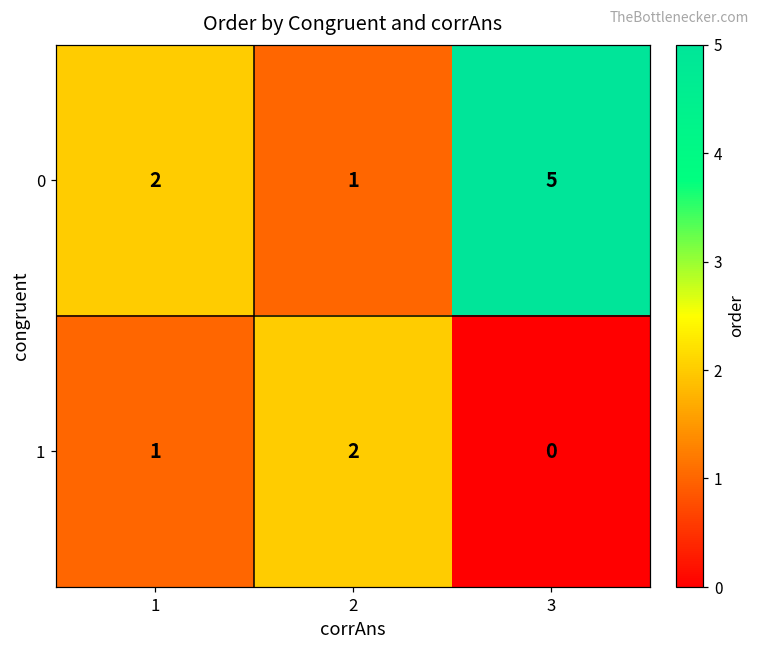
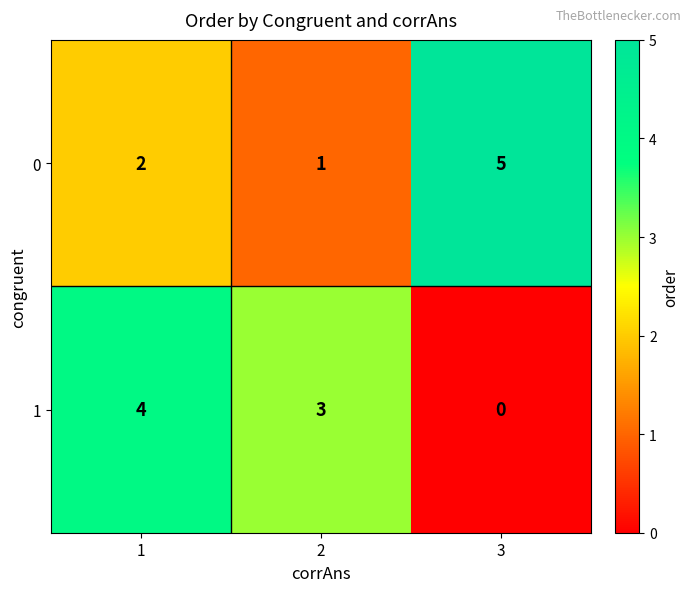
1, 1: 1 -> 4
1, 2: 2 -> 3
